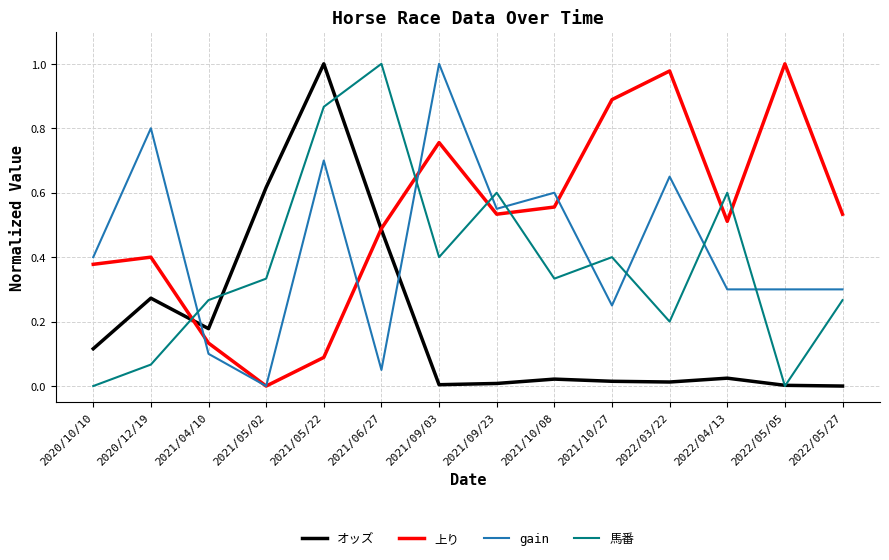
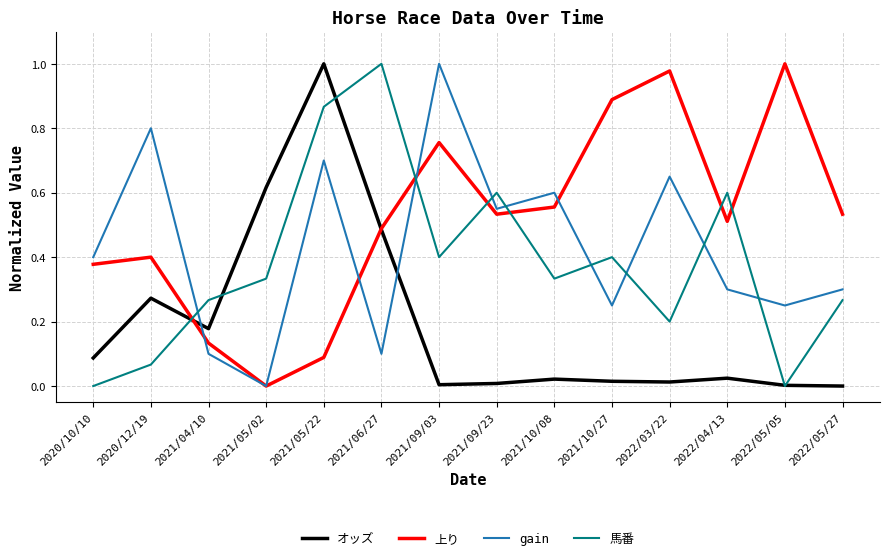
オッズ, 2020/10/10: 0.12 -> 0.09
gain, 2021/06/27: 0.05 -> 0.10
gain, 2022/05/05: 0.30 -> 0.25
